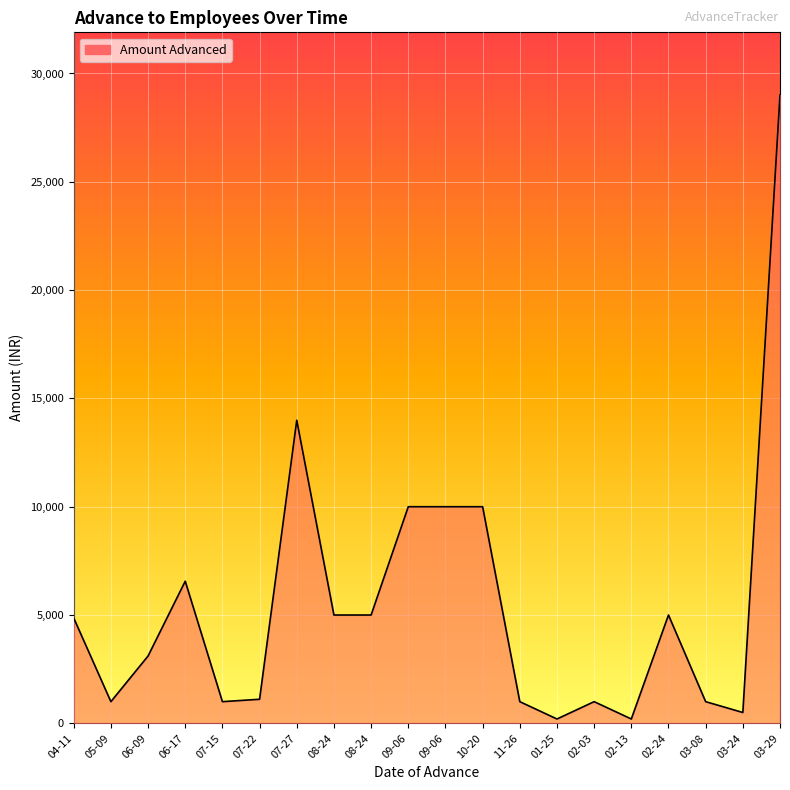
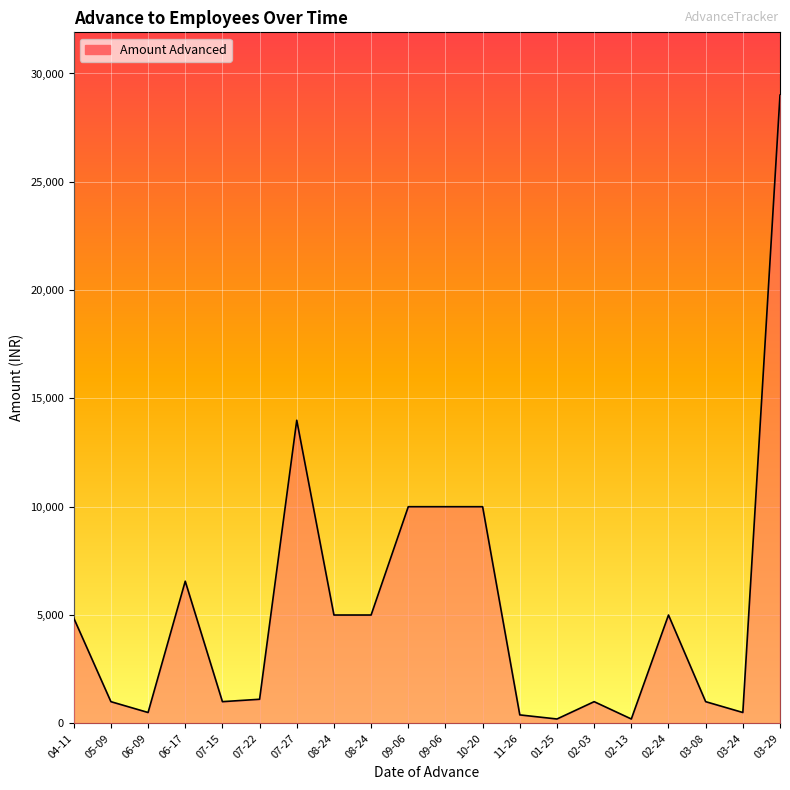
06-09: 3,100 -> 500
11-26: 1,000 -> 400
